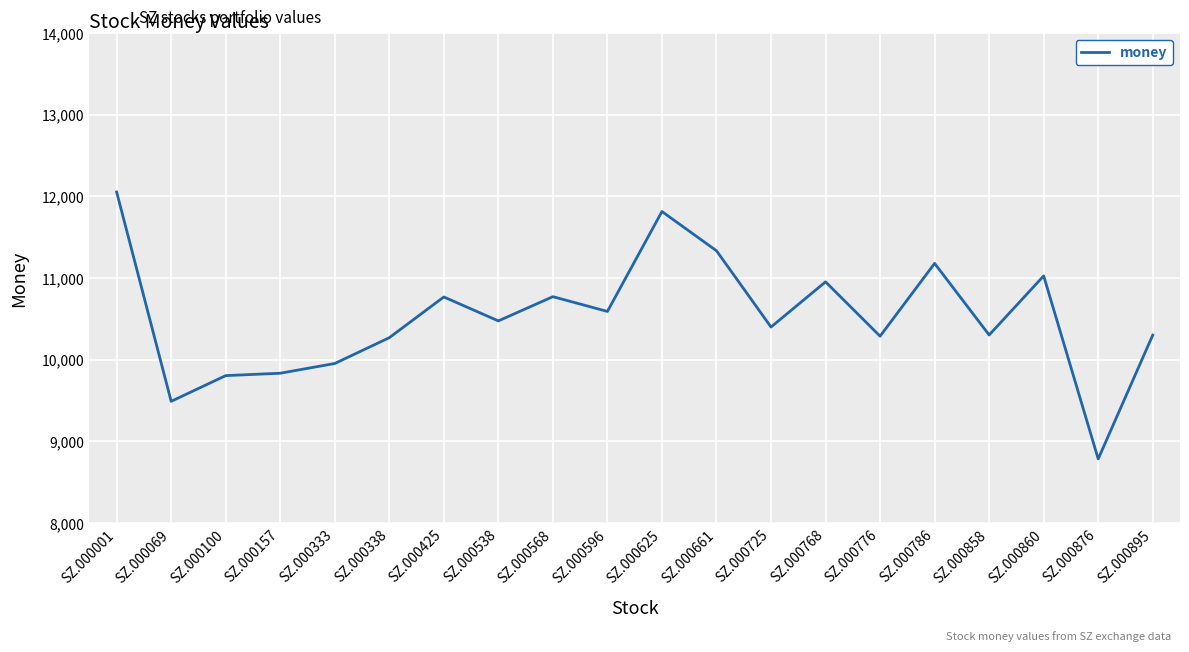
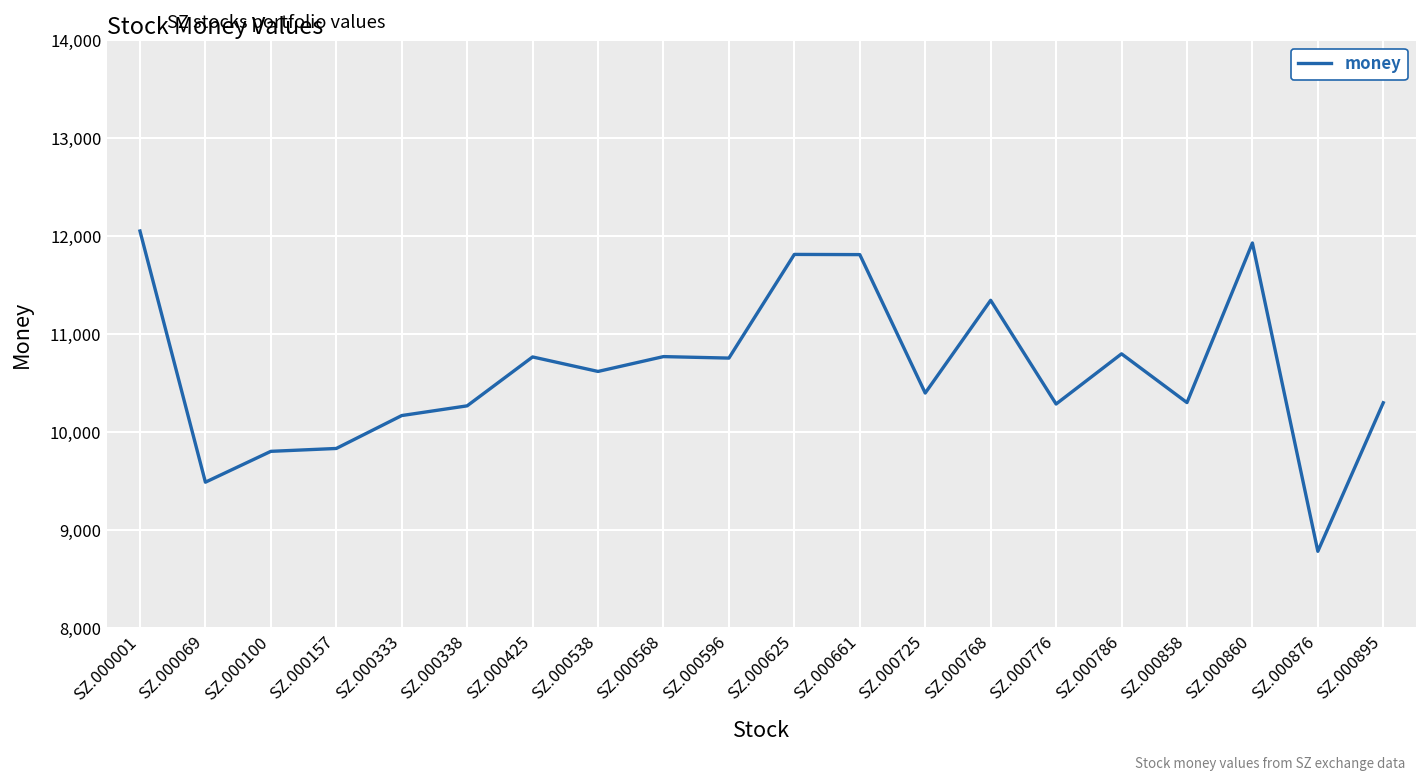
SZ.000333: 10,000 -> 10,200
SZ.000538: 10,500 -> 10,600
SZ.000596: 10,600 -> 10,800
SZ.000661: 11,300 -> 11,800
SZ.000768: 11,000 -> 11,300
SZ.000786: 11,200 -> 10,800
SZ.000860: 11,000 -> 11,900
